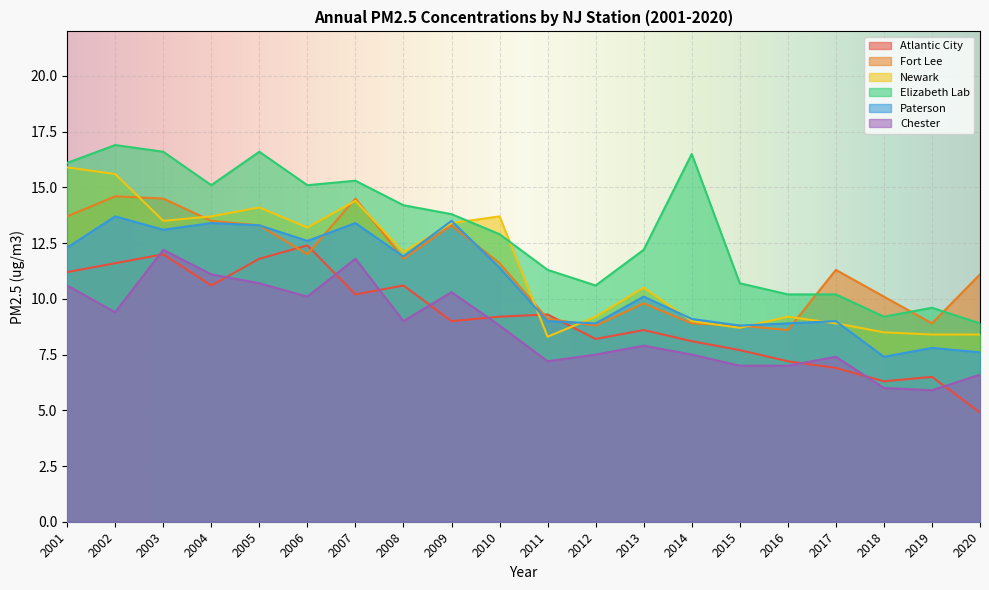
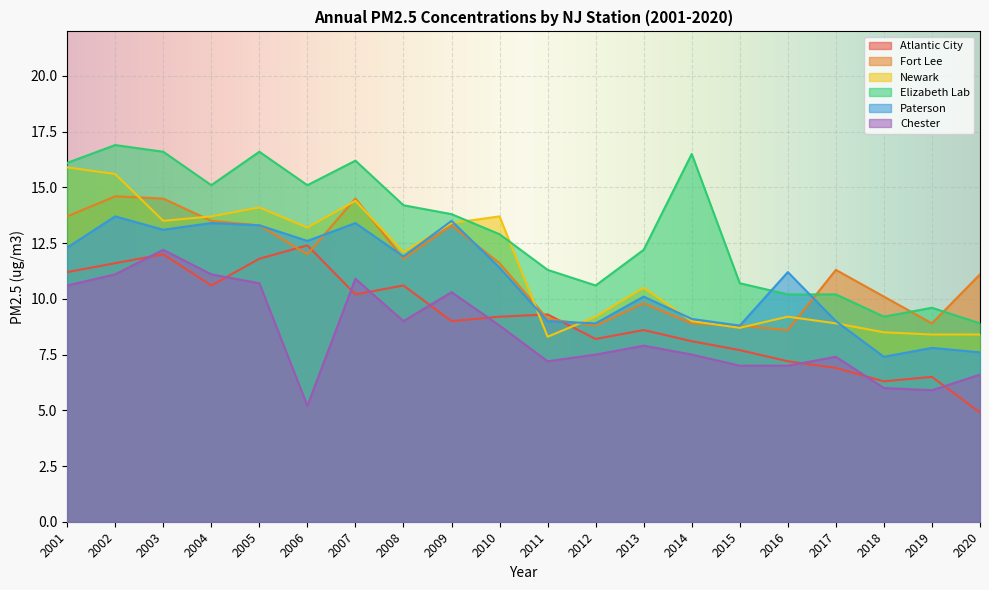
Chester, 2002: 9.4 -> 11.1
Chester, 2006: 10.1 -> 5.2
Elizabeth Lab, 2007: 15.3 -> 16.2
Chester, 2007: 11.8 -> 10.9
Paterson, 2016: 8.9 -> 11.2
